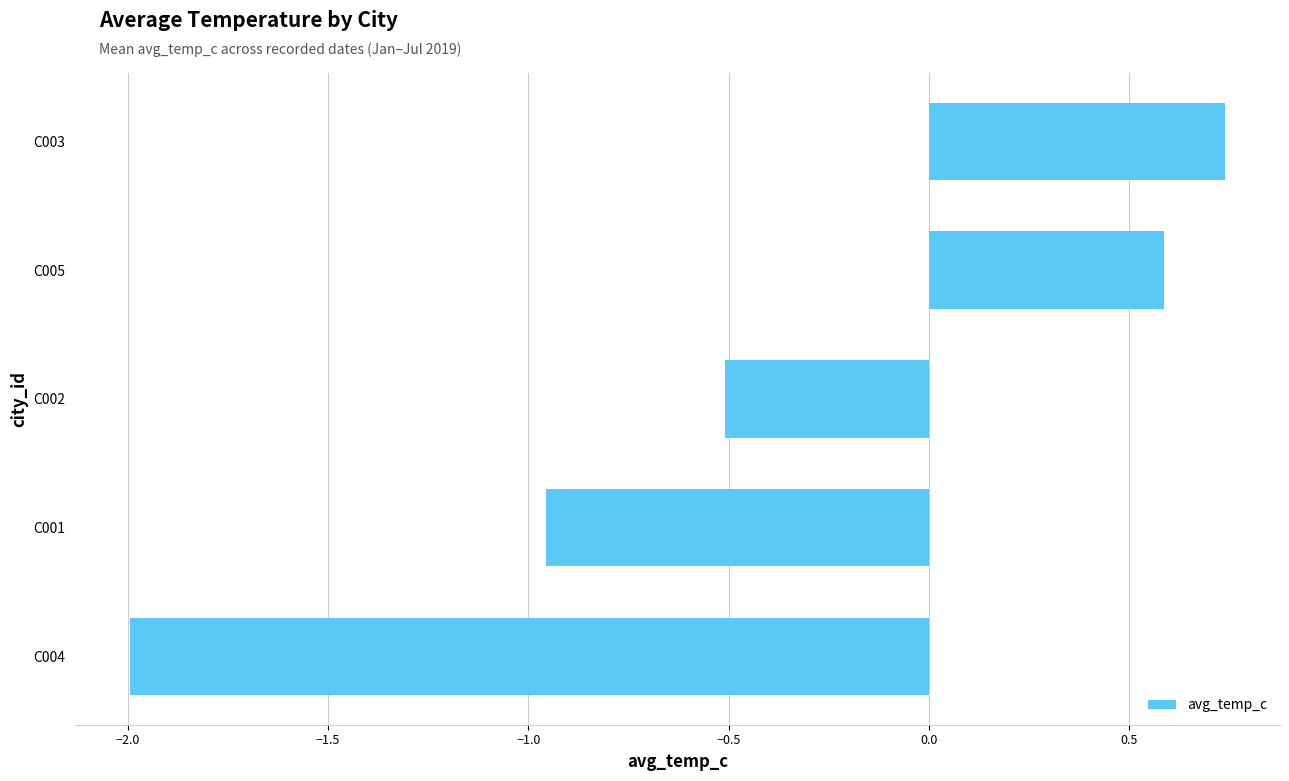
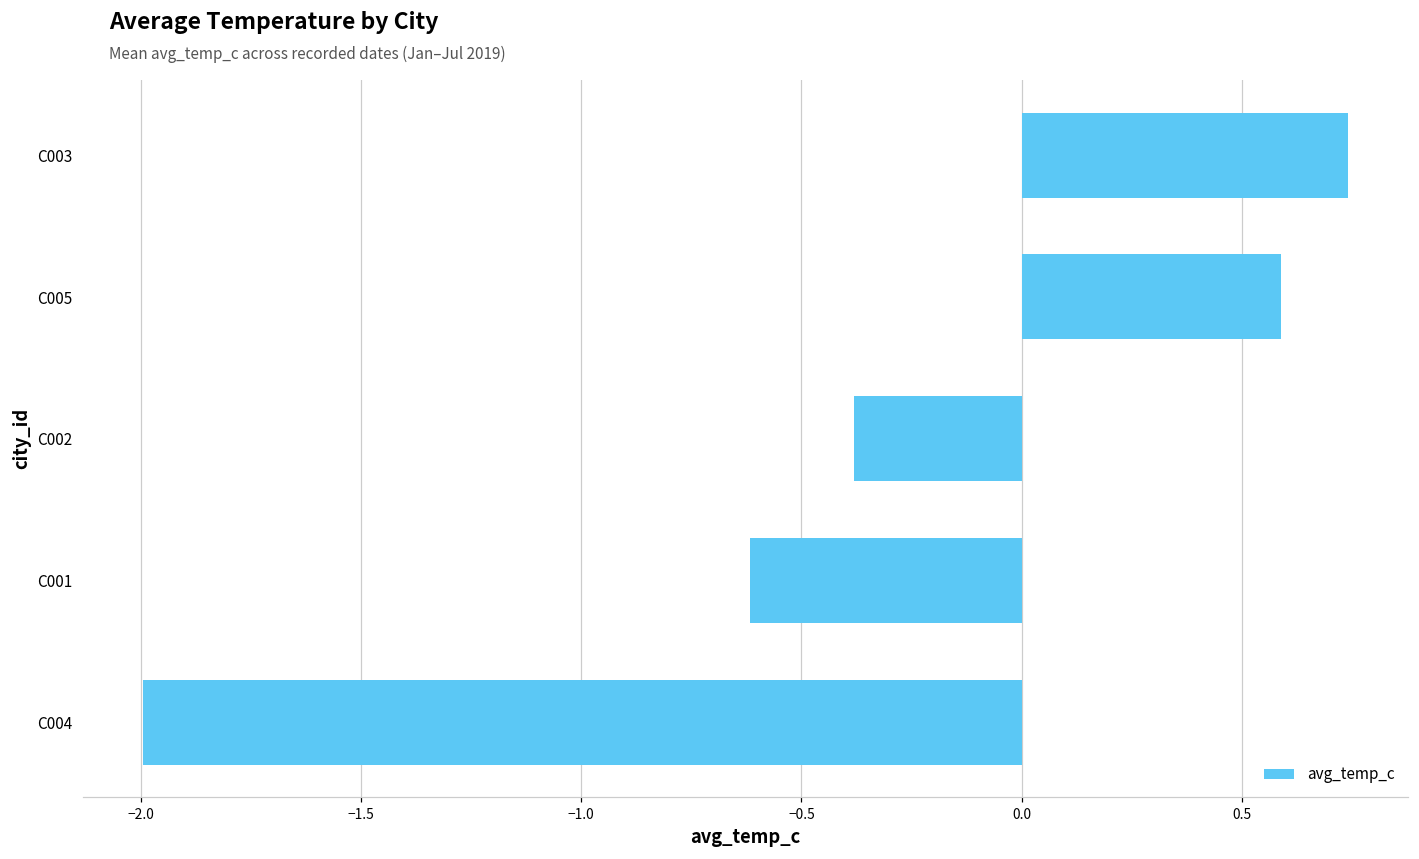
C002: -0.51 -> -0.38
C001: -0.96 -> -0.62
